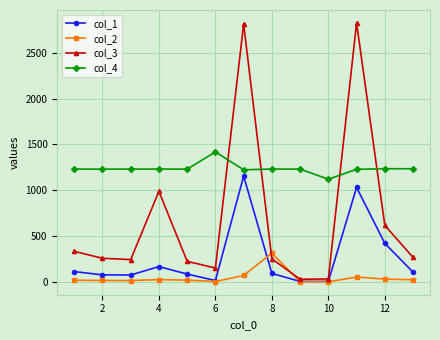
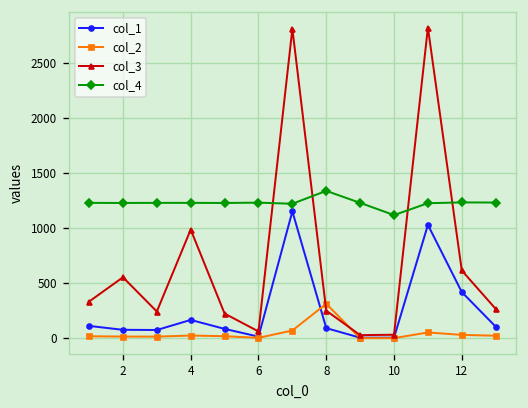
col_3, 2: 300 -> 600
col_3, 6: 200 -> 100
col_4, 6: 1400 -> 1200
col_4, 8: 1200 -> 1300
